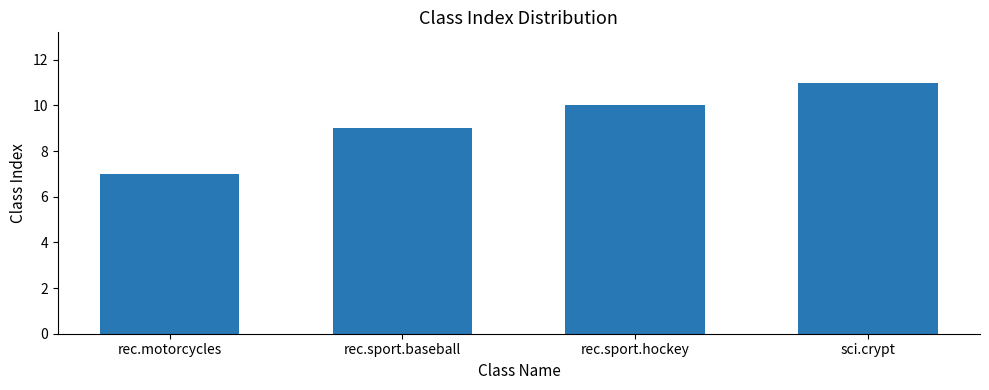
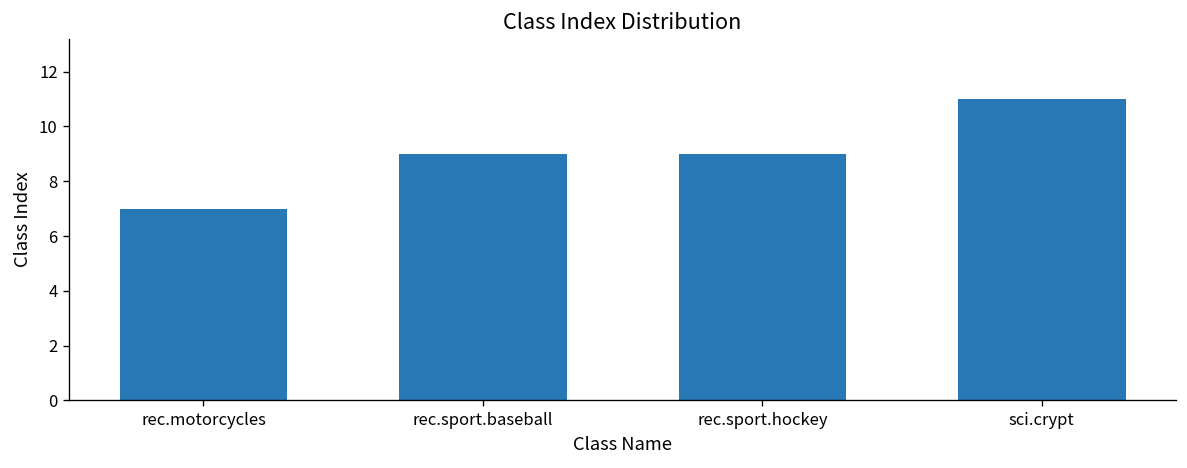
rec.sport.hockey: 10 -> 9
